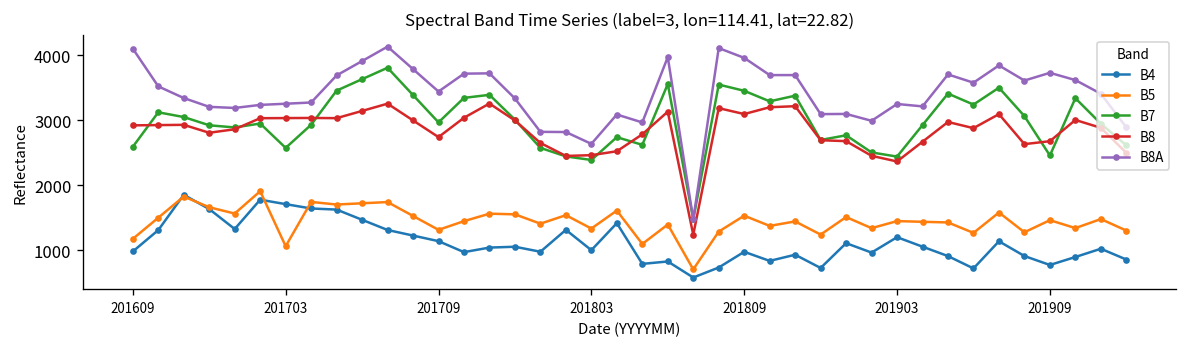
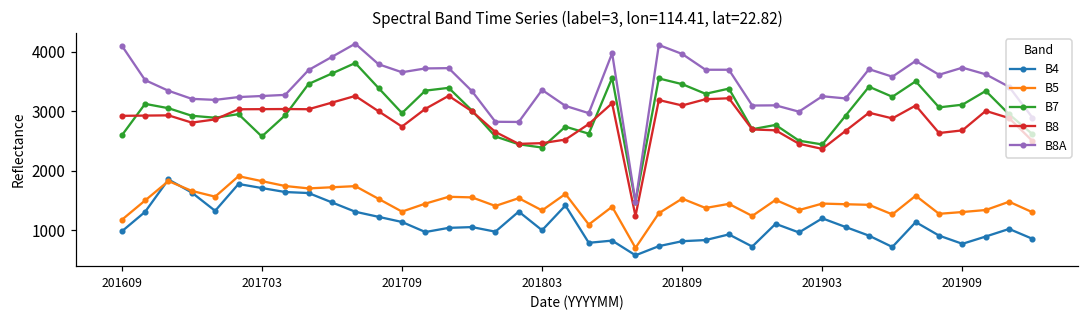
B5, 201703: 1100 -> 1800
B8A, 201709: 3400 -> 3700
B8A, 201803: 2600 -> 3400
B4, 201809: 1000 -> 800
B5, 201909: 1500 -> 1300
B7, 201909: 2500 -> 3100
